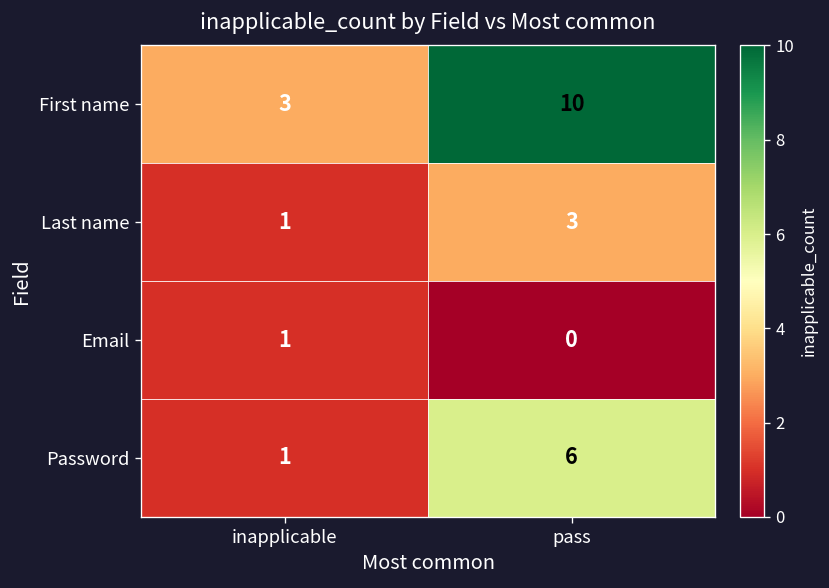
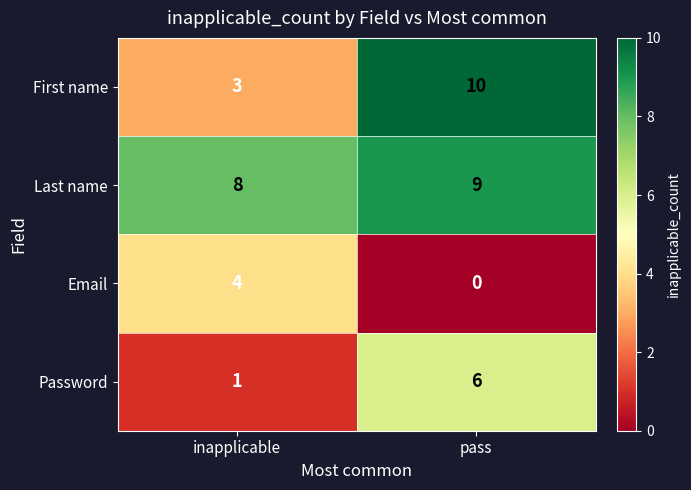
Last name, inapplicable: 1 -> 8
Last name, pass: 3 -> 9
Email, inapplicable: 1 -> 4
